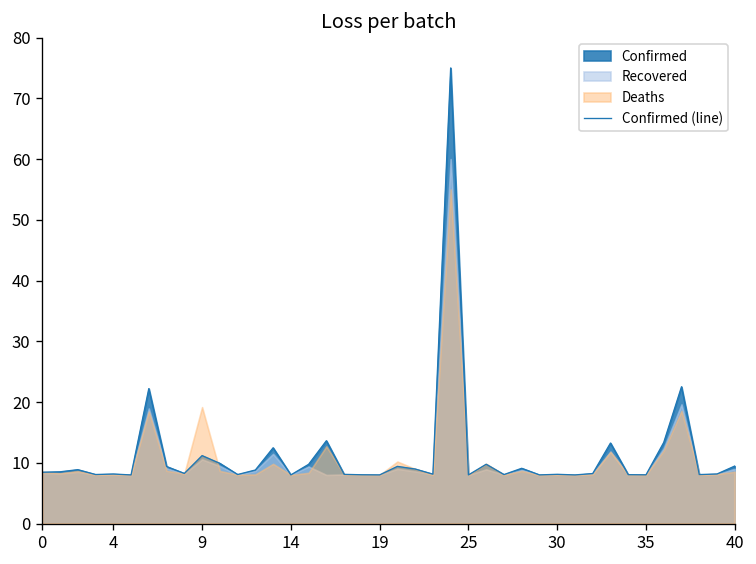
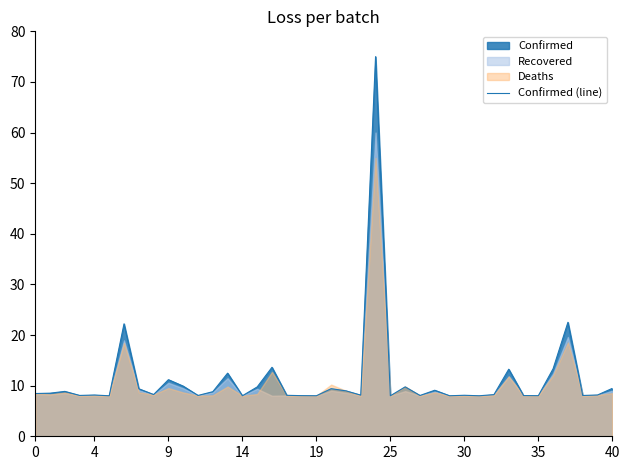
Deaths, 9: 19 -> 10
